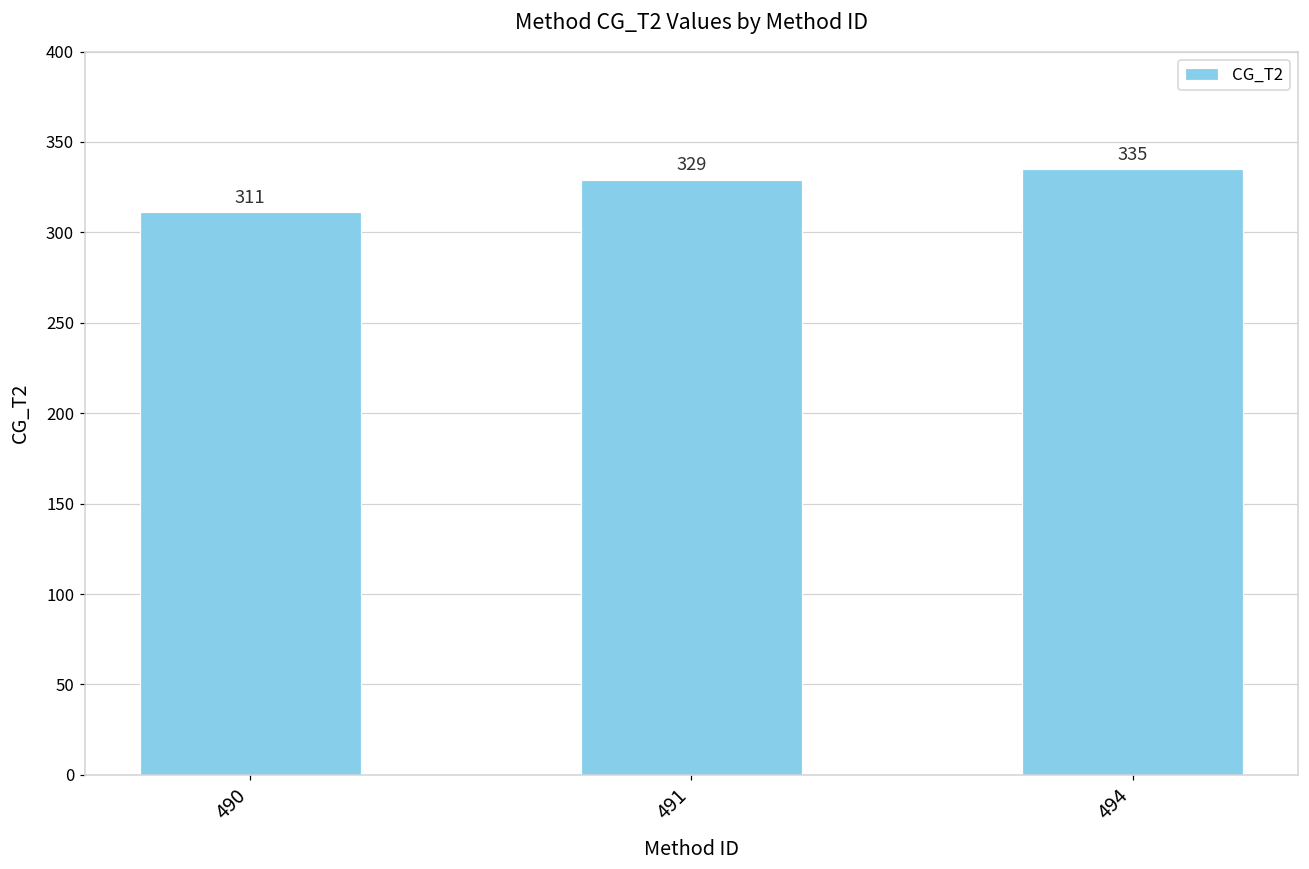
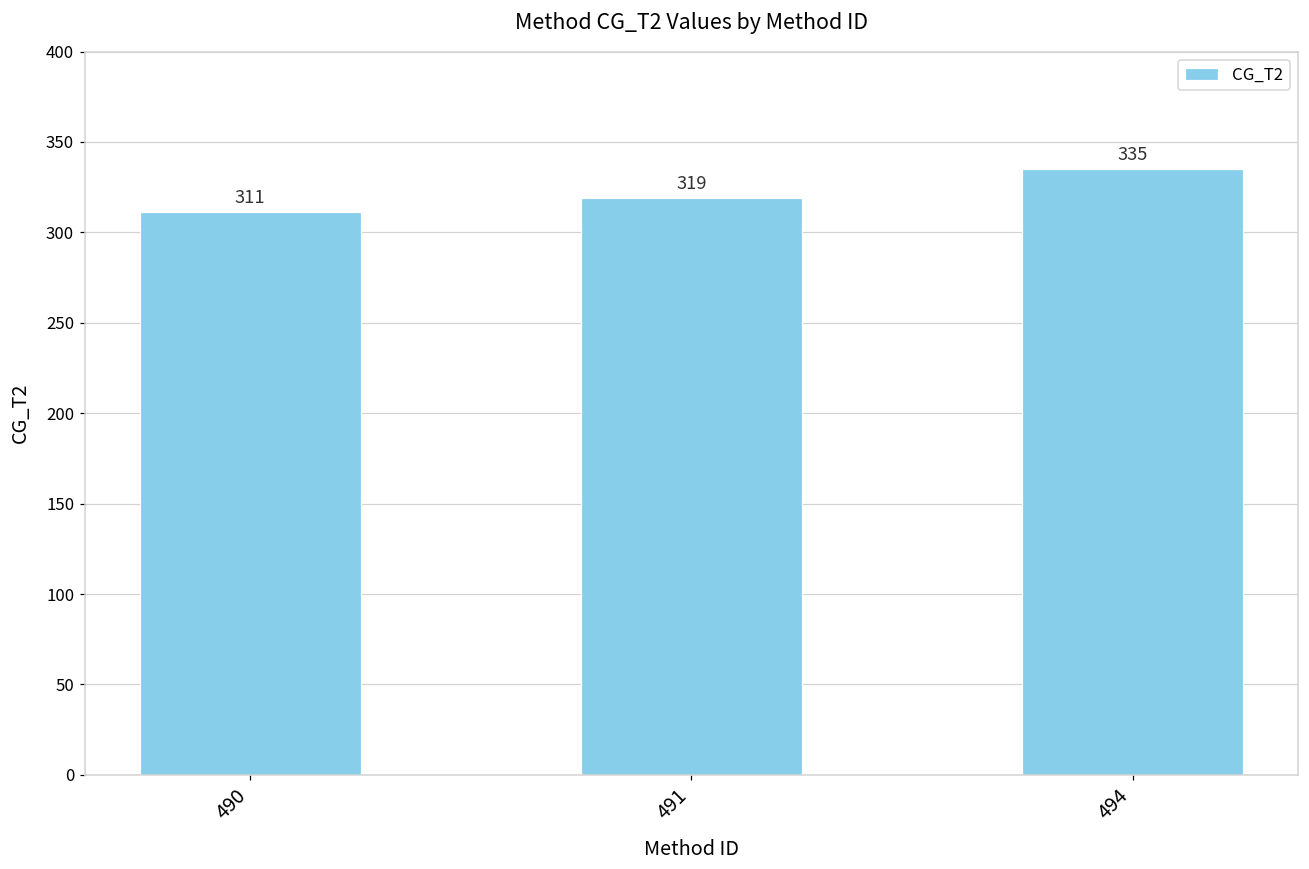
491: 329 -> 319
